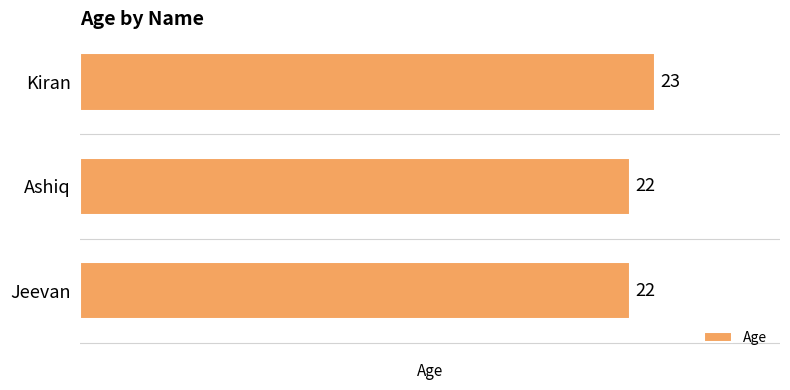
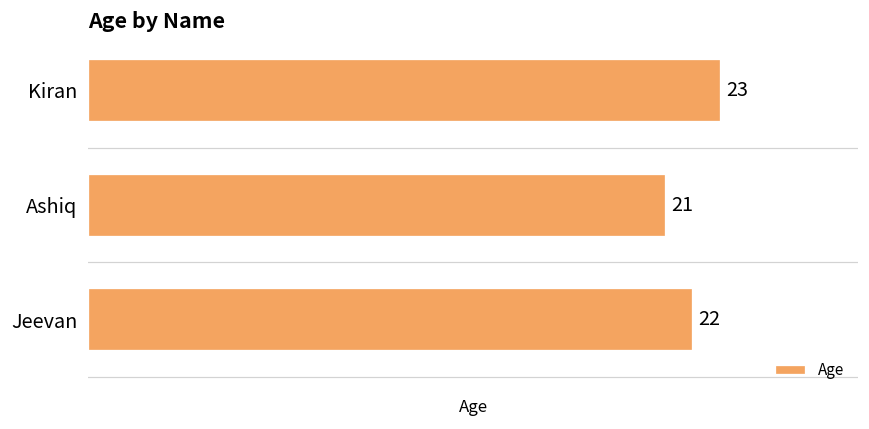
Ashiq: 22 -> 21
